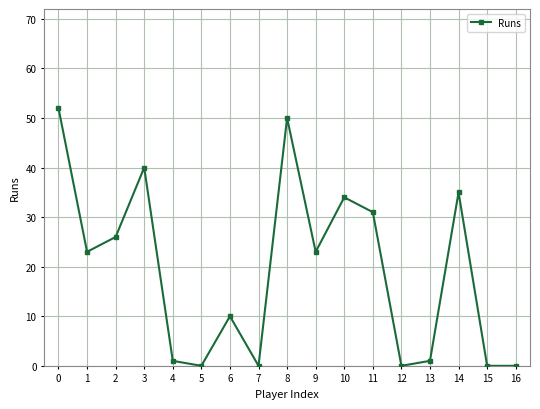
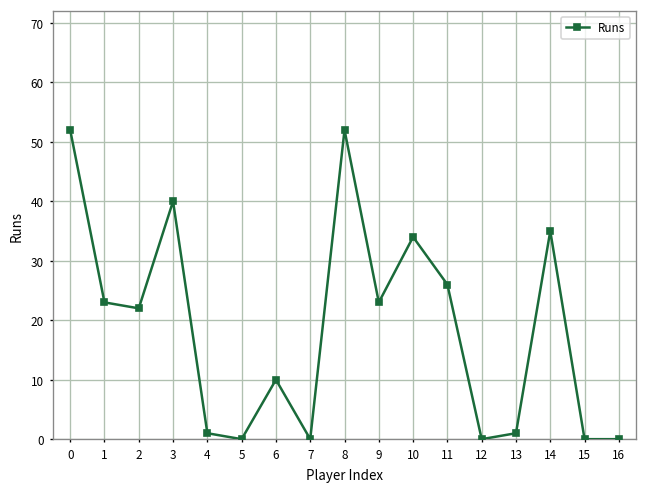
2: 26 -> 22
8: 50 -> 52
11: 31 -> 26
